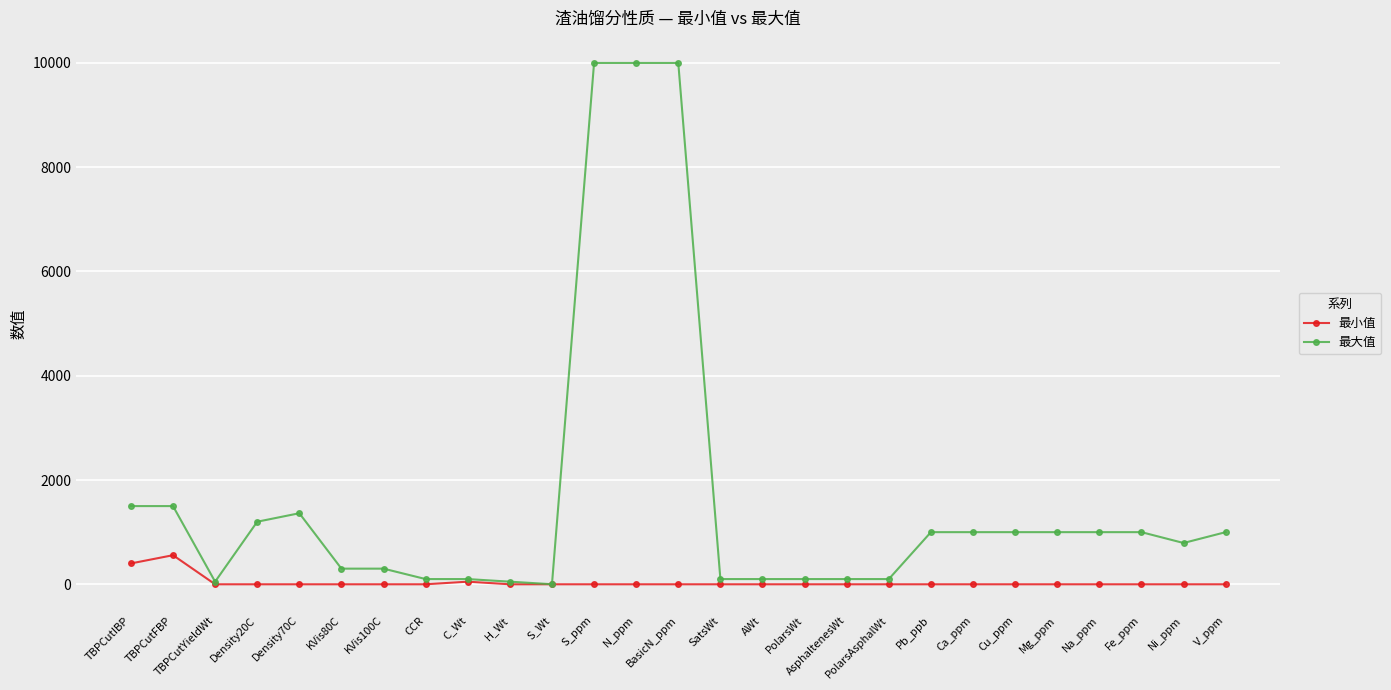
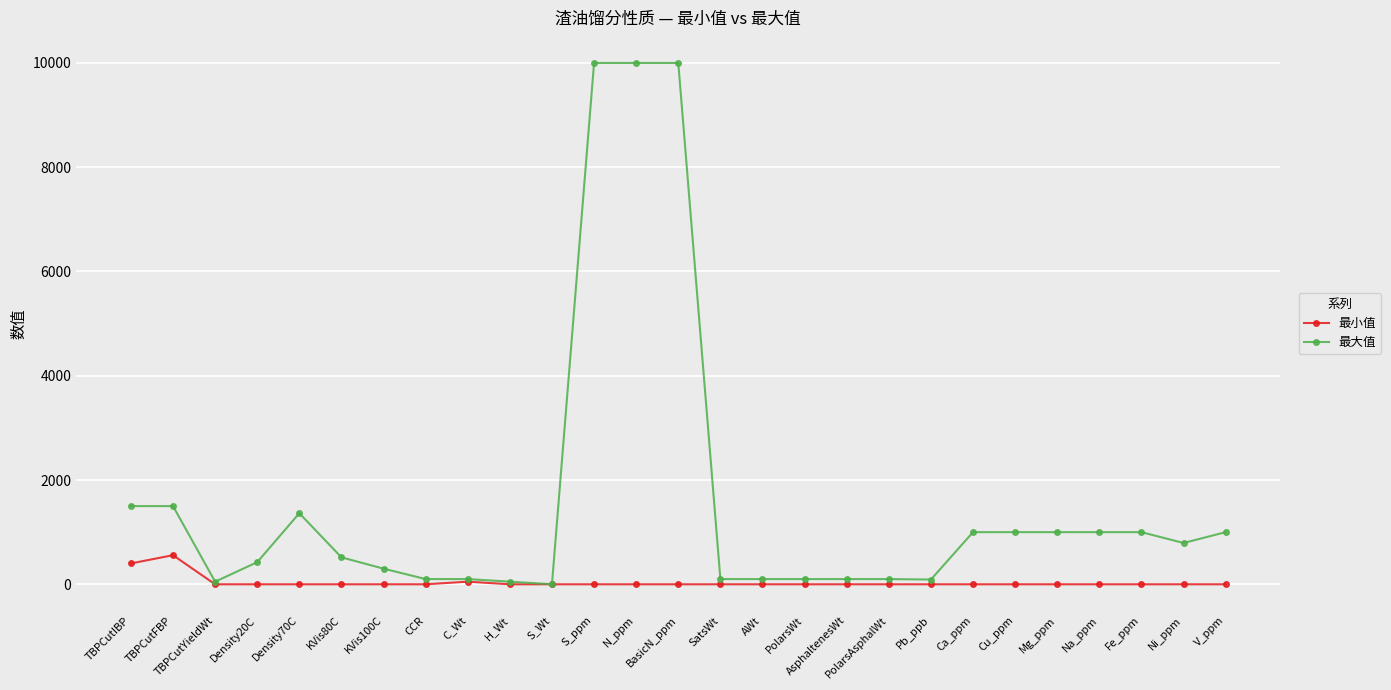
最大值, Density20C: 1200 -> 400
最大值, KVis80C: 300 -> 500
最大值, Pb_ppb: 1000 -> 100
